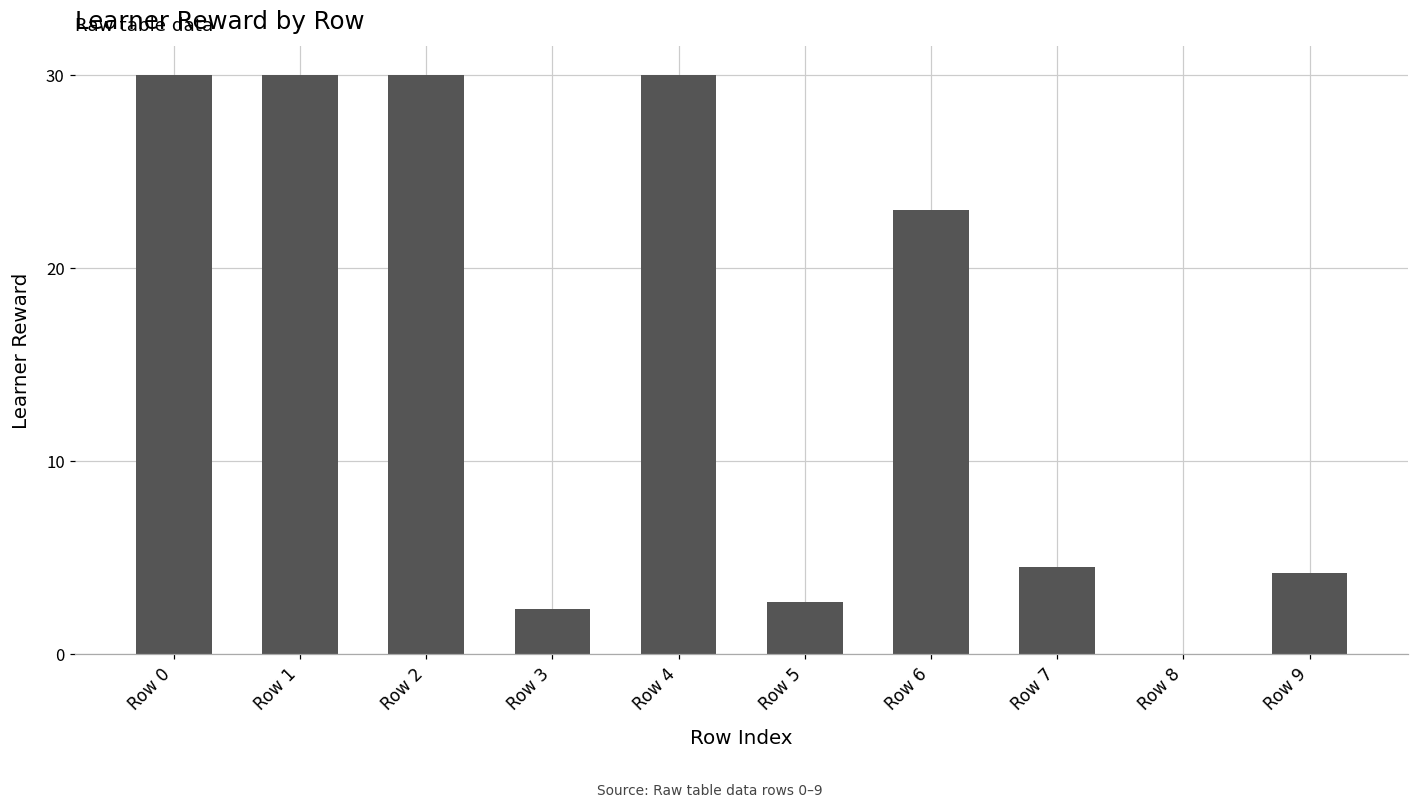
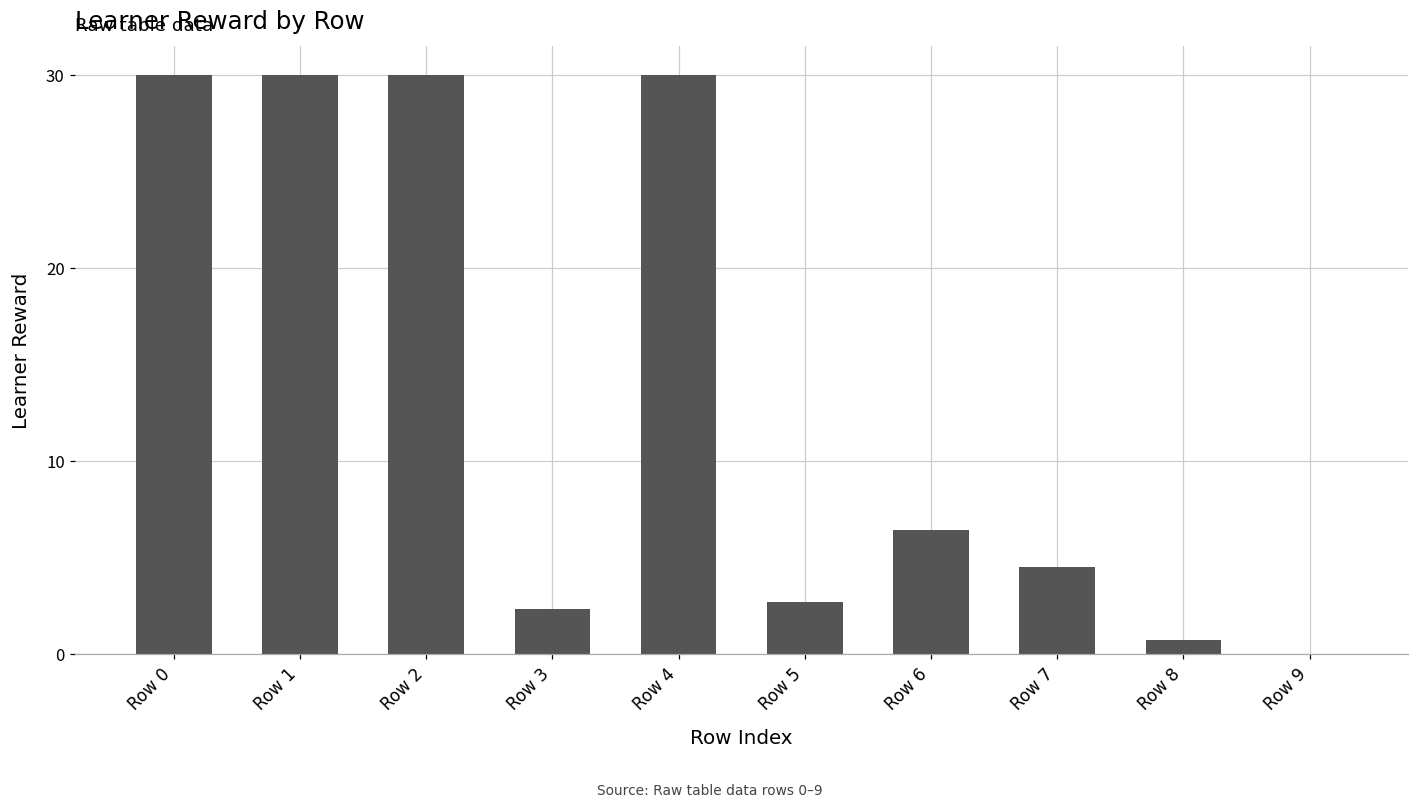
Row 6: 23.0 -> 6.4
Row 8: 0.0 -> 0.7
Row 9: 4.2 -> 0.0
